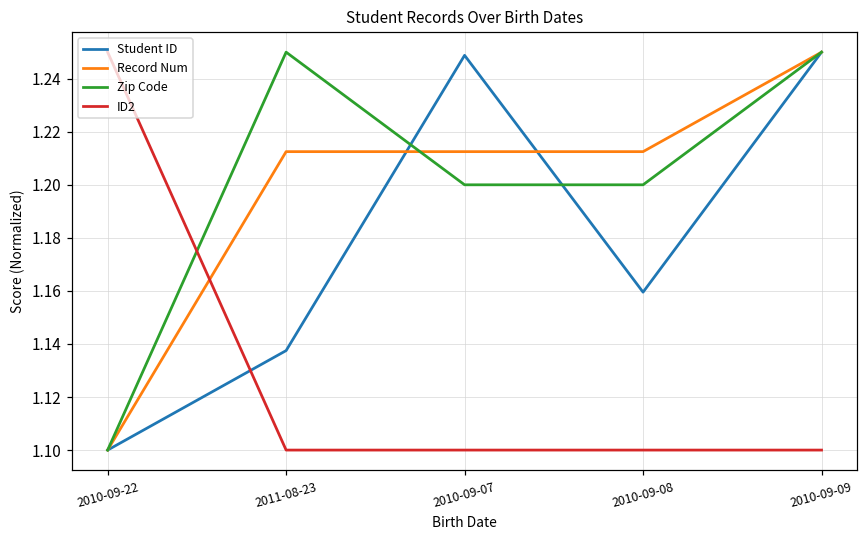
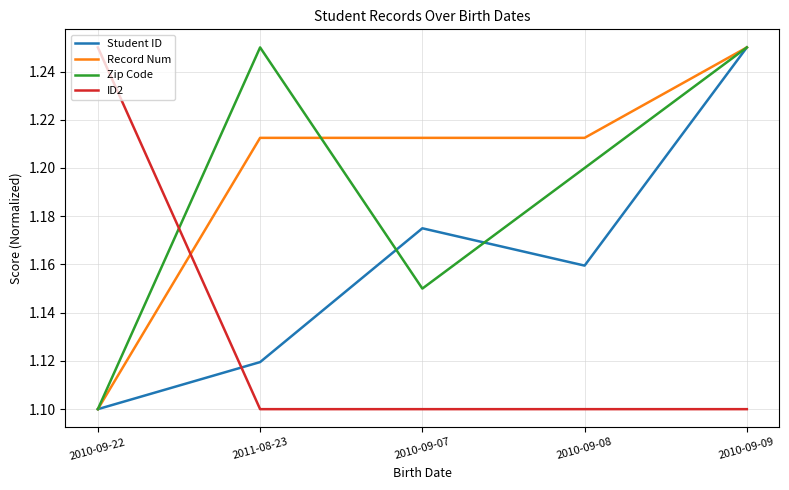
Student ID, 2011-08-23: 1.138 -> 1.120
Student ID, 2010-09-07: 1.249 -> 1.175
Zip Code, 2010-09-07: 1.200 -> 1.150
